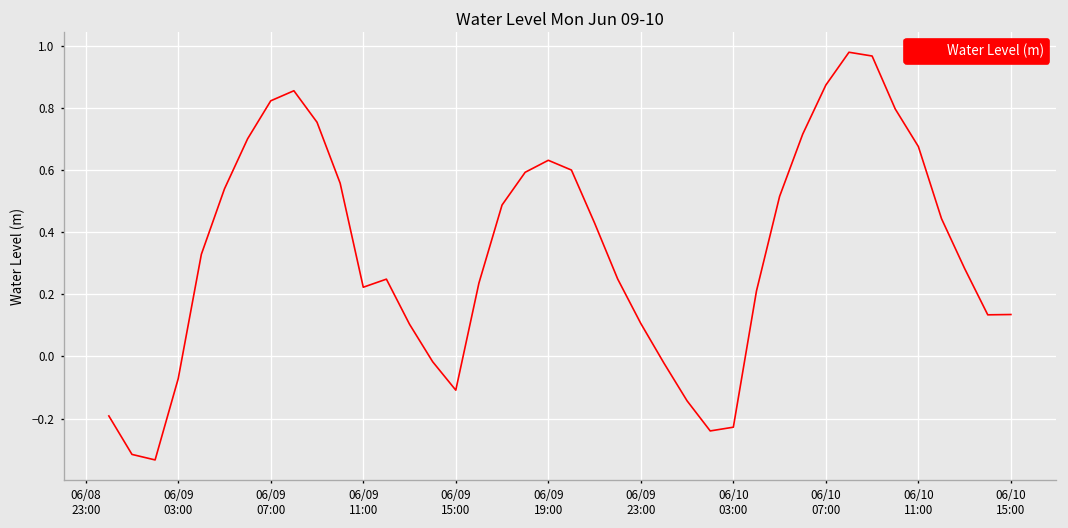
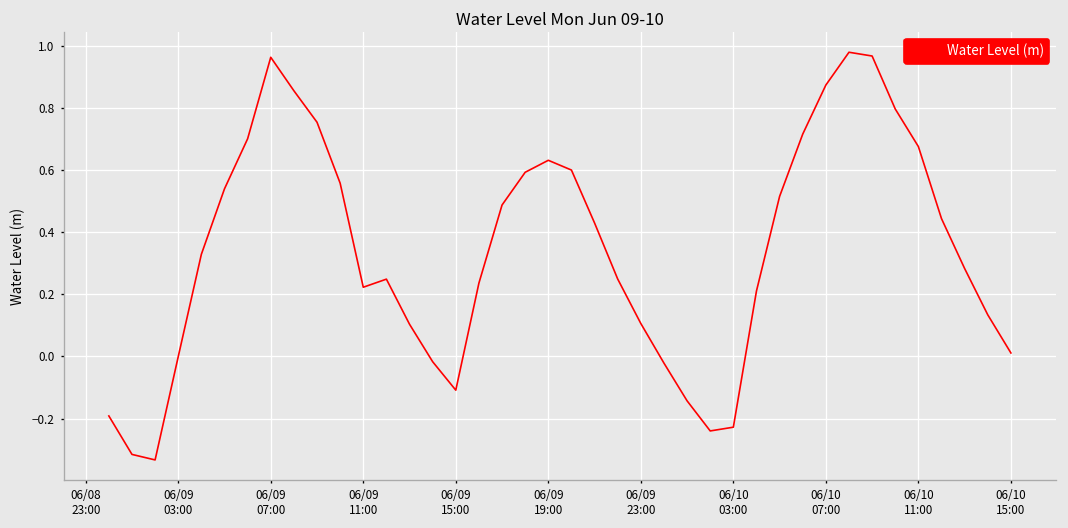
06/09 03:00: -0.07 -> 0.00
06/09 07:00: 0.82 -> 0.96
06/10 15:00: 0.13 -> 0.01
